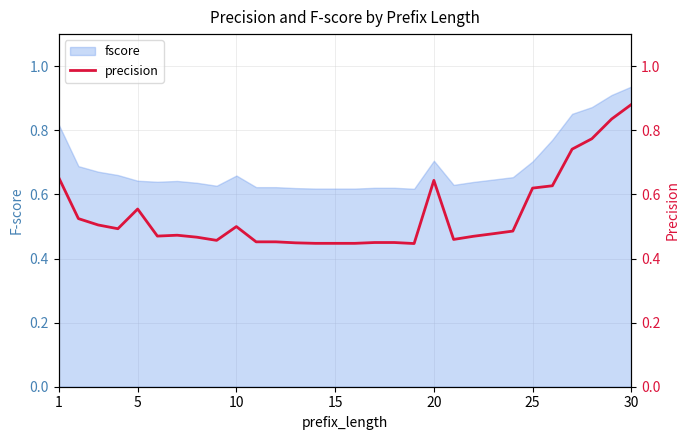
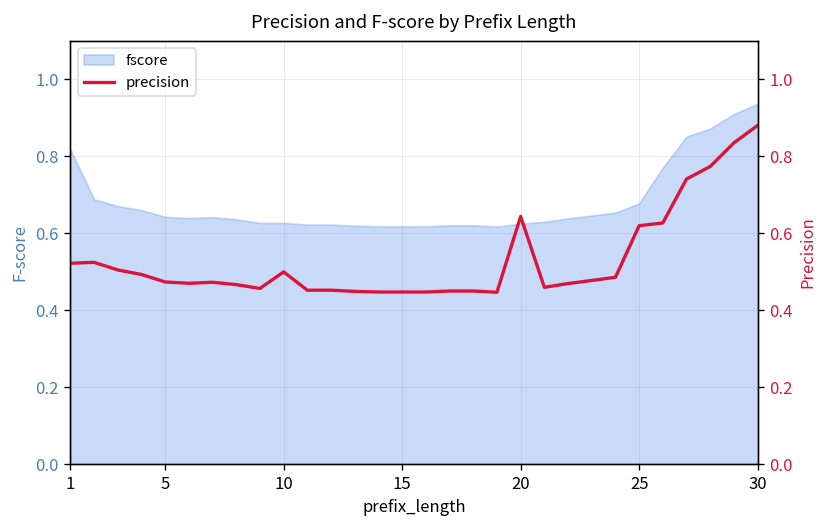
fscore, 10: 0.66 -> 0.63
fscore, 20: 0.71 -> 0.63
fscore, 25: 0.70 -> 0.68
precision, 1: 0.65 -> 0.52
precision, 5: 0.55 -> 0.47
